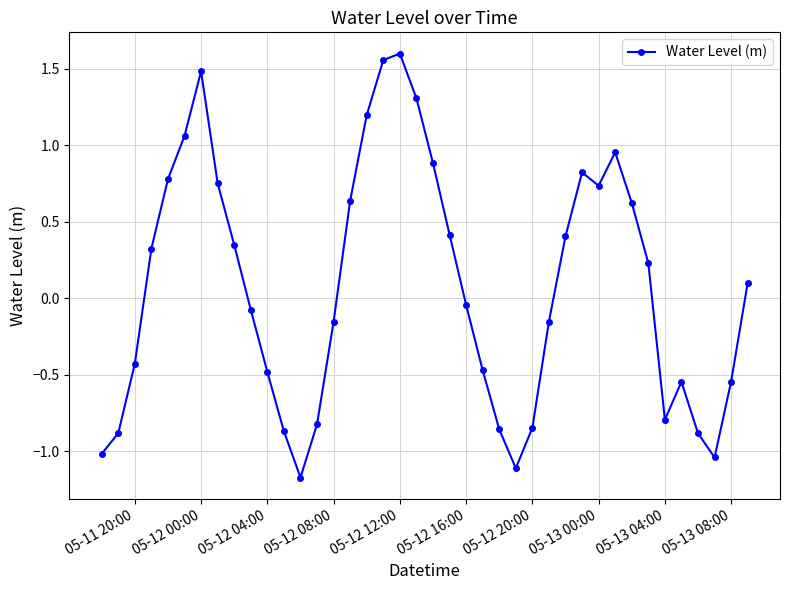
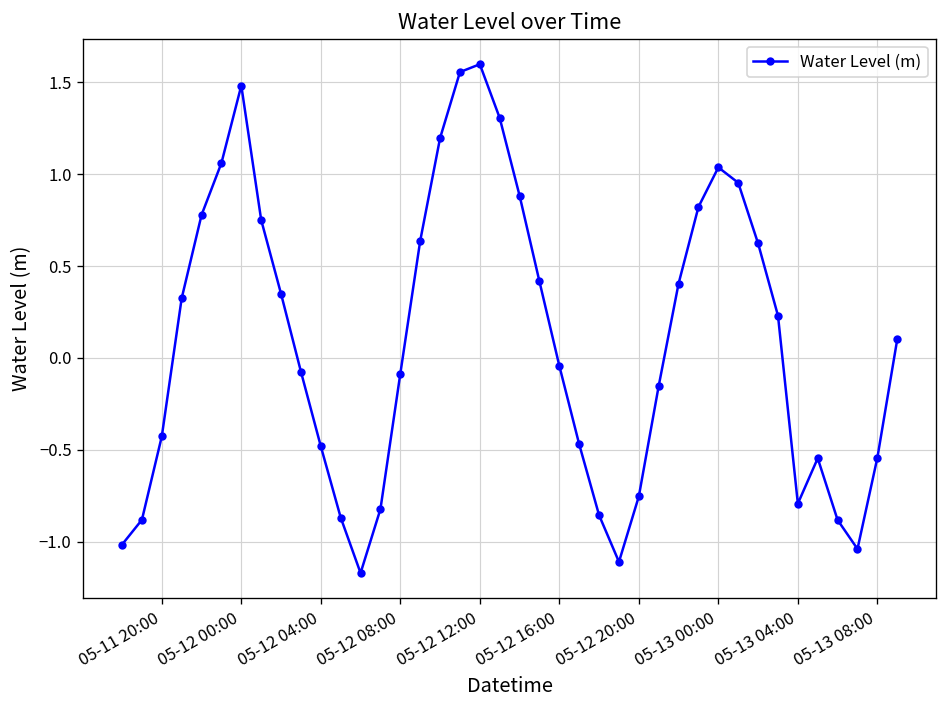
05-12 08:00: -0.15 -> -0.09
05-12 20:00: -0.85 -> -0.75
05-13 00:00: 0.74 -> 1.04
